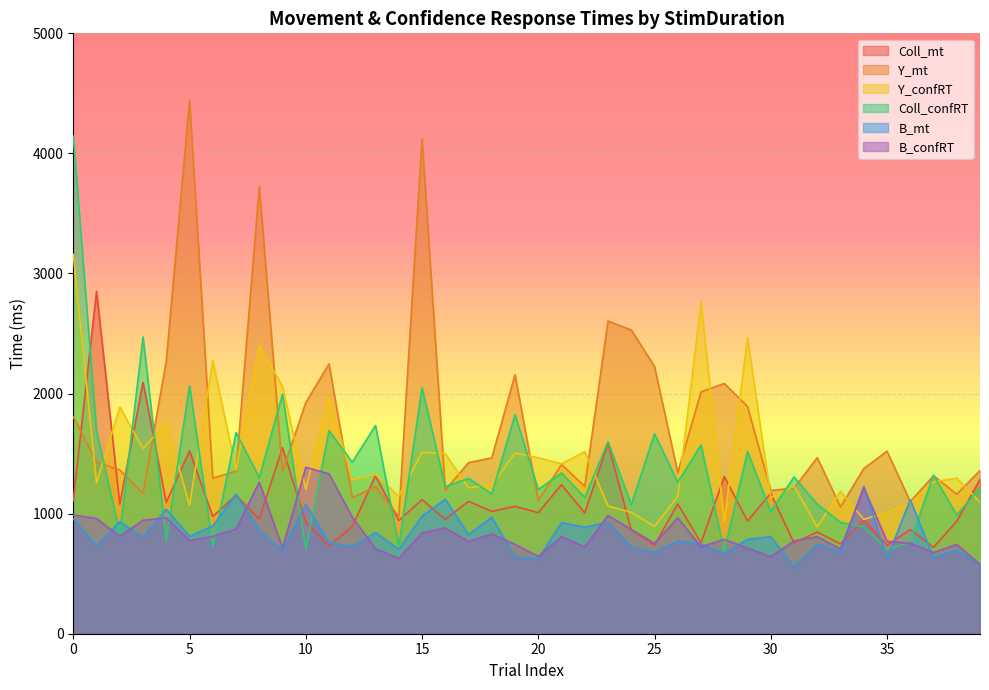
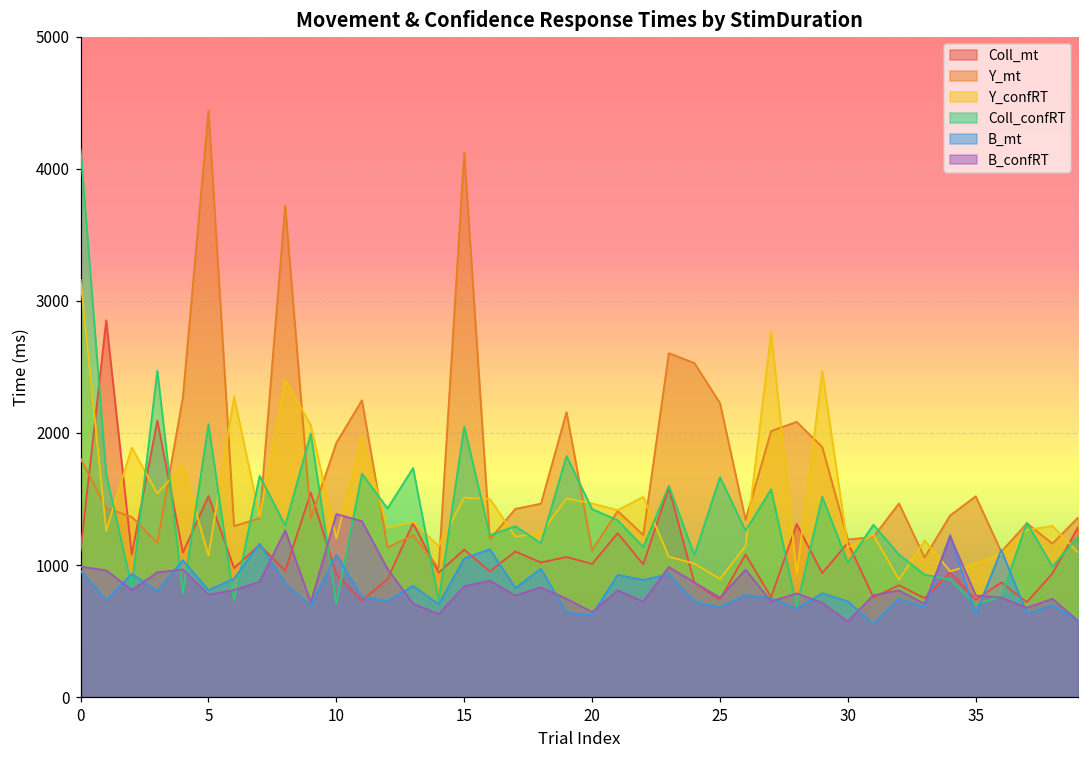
B_mt, 15: 980 -> 1050
Coll_confRT, 20: 1200 -> 1420
B_mt, 30: 810 -> 720
B_confRT, 30: 640 -> 570
